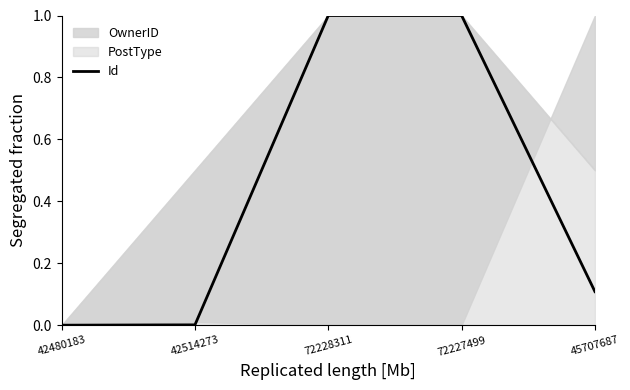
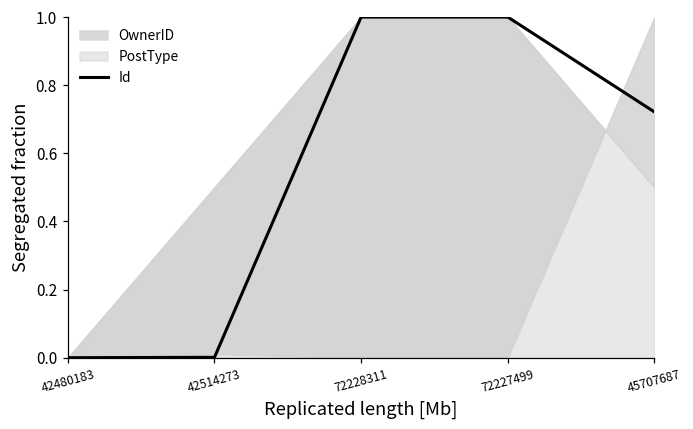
Id, 45707687: 0.11 -> 0.72
